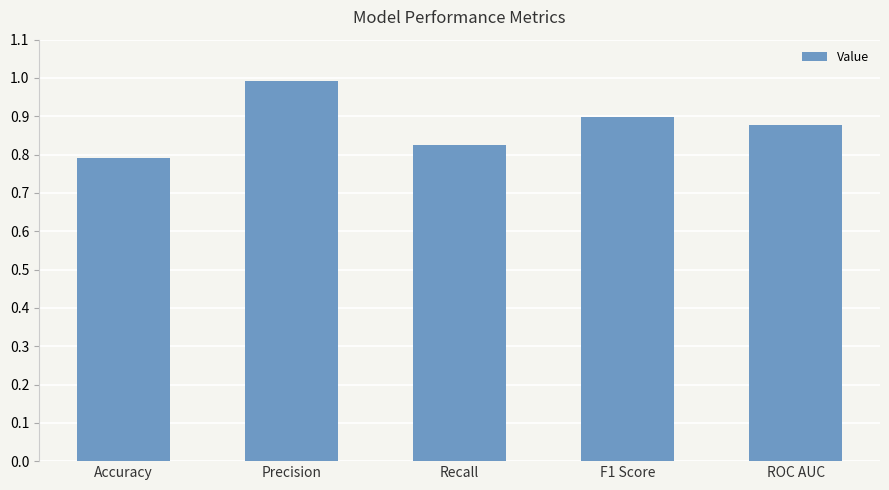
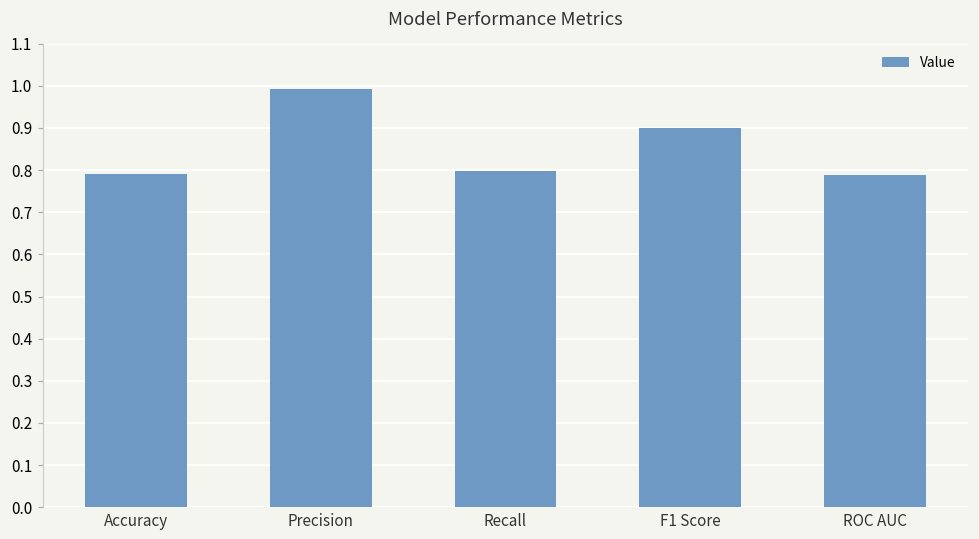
Recall: 0.83 -> 0.80
ROC AUC: 0.88 -> 0.79
